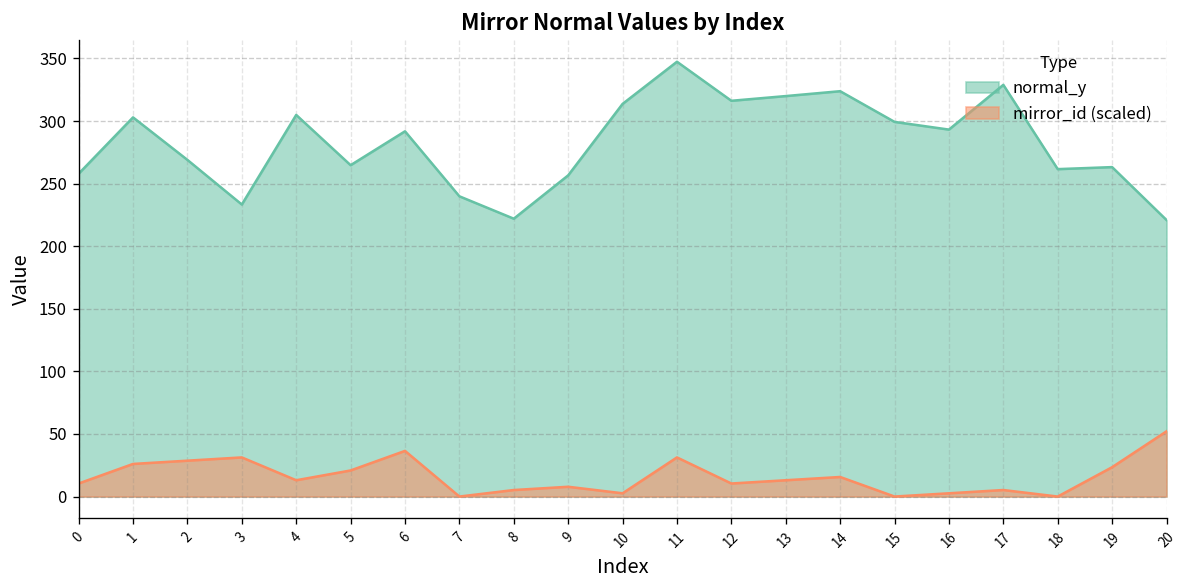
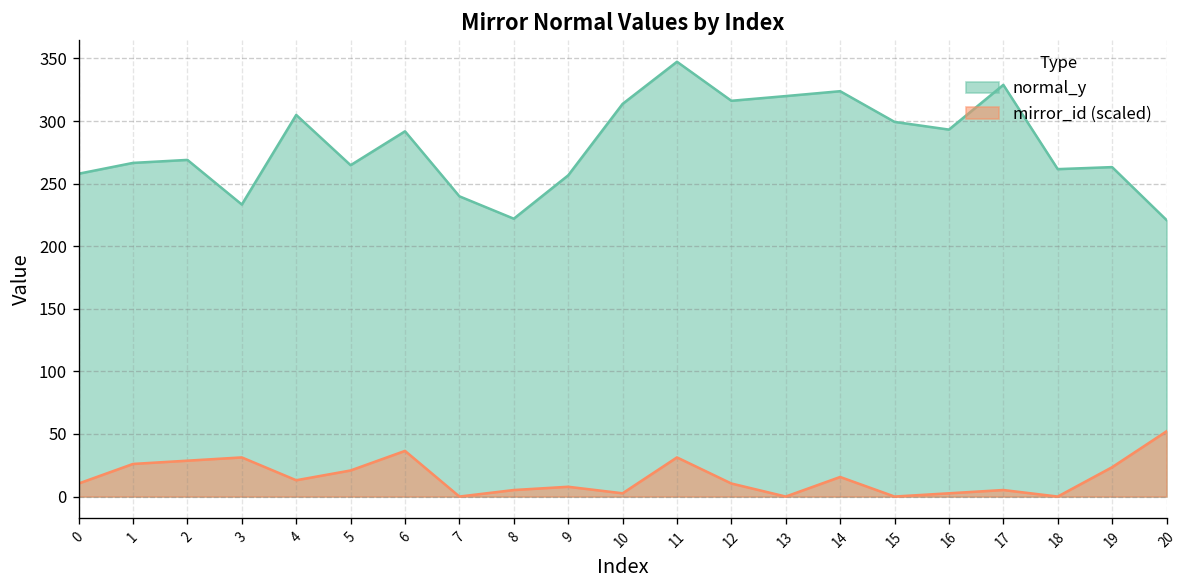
normal_y, 1: 303 -> 267
mirror_id (scaled), 13: 13 -> 0
